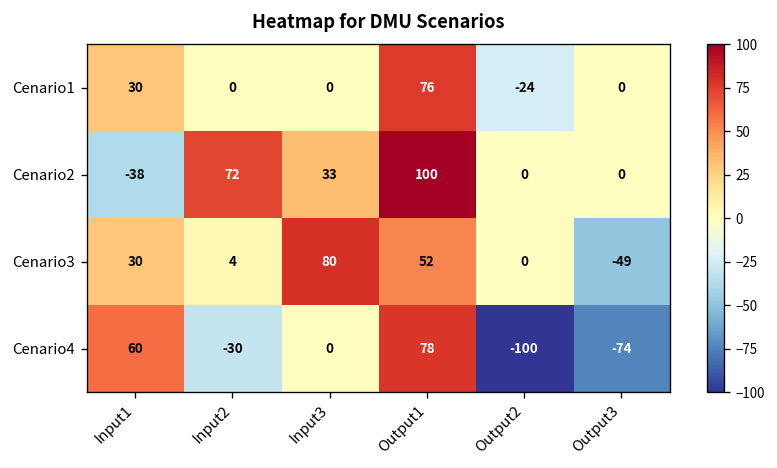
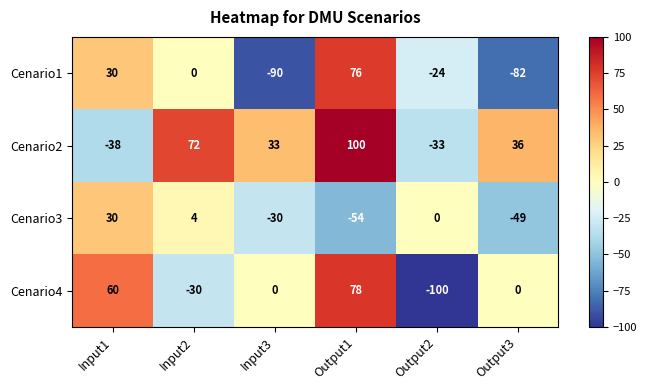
Cenario1, Input3: 0 -> -90
Cenario1, Output3: 0 -> -82
Cenario2, Output2: 0 -> -33
Cenario2, Output3: 0 -> 36
Cenario3, Input3: 80 -> -30
Cenario3, Output1: 52 -> -54
Cenario4, Output3: -74 -> 0
